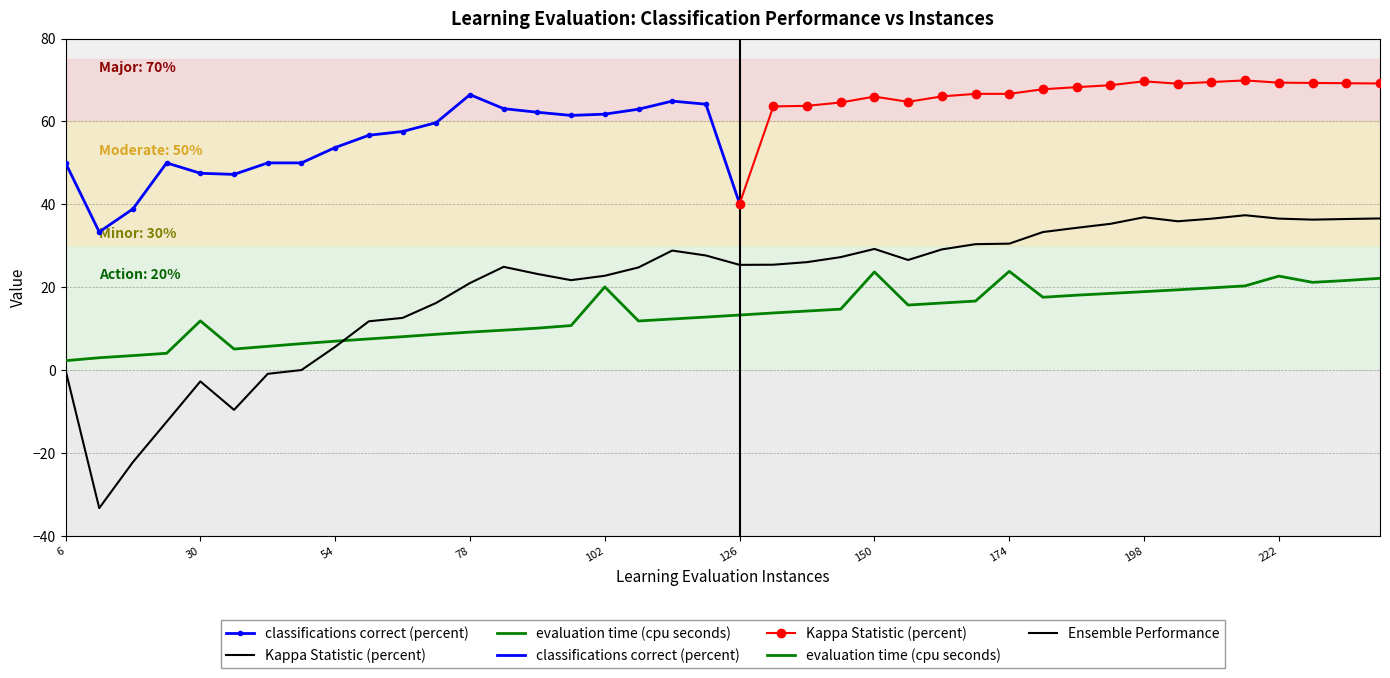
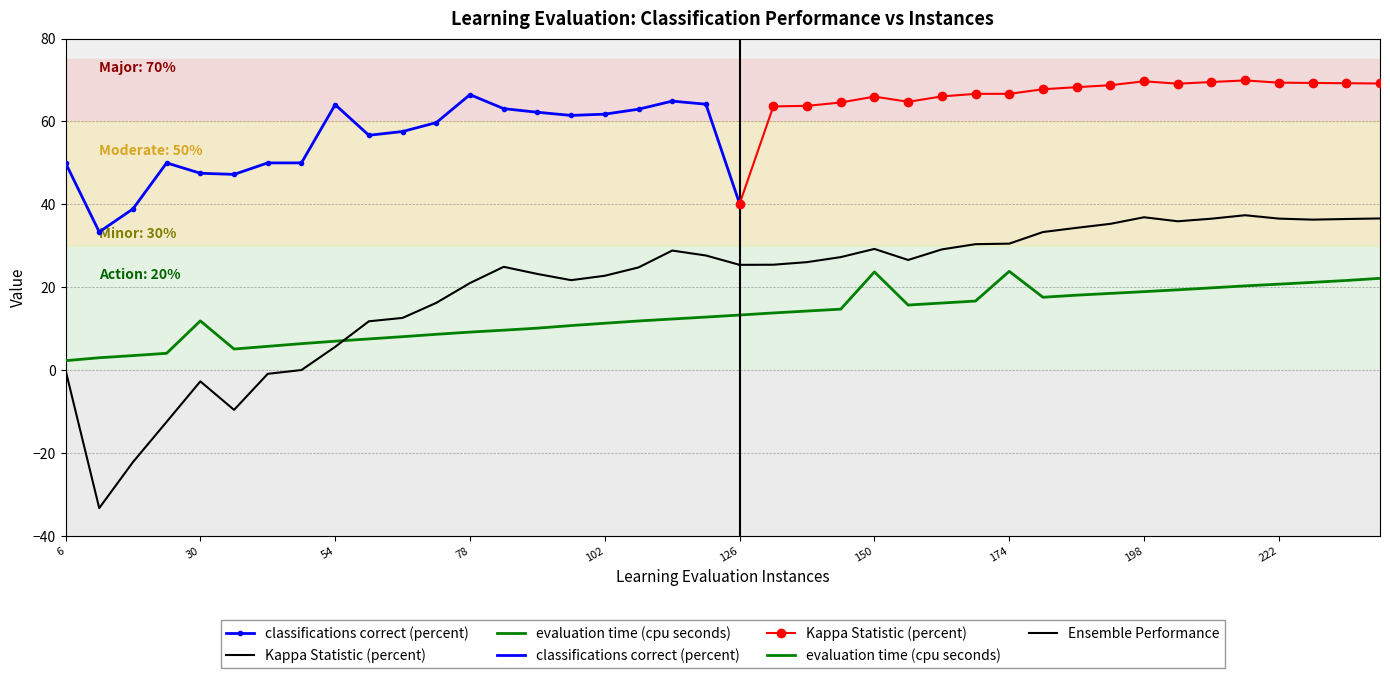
classifications correct (percent), 54: 54 -> 64
evaluation time (cpu seconds), 102: 20 -> 11
evaluation time (cpu seconds), 222: 23 -> 21
